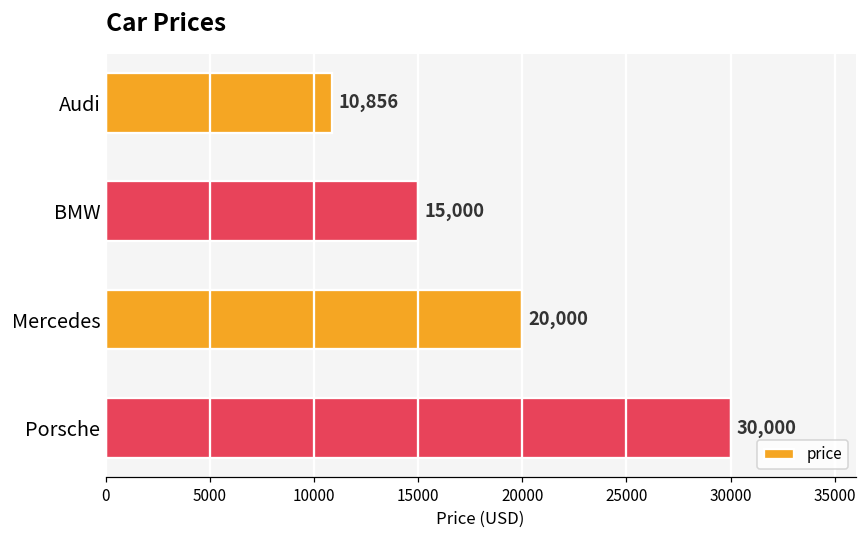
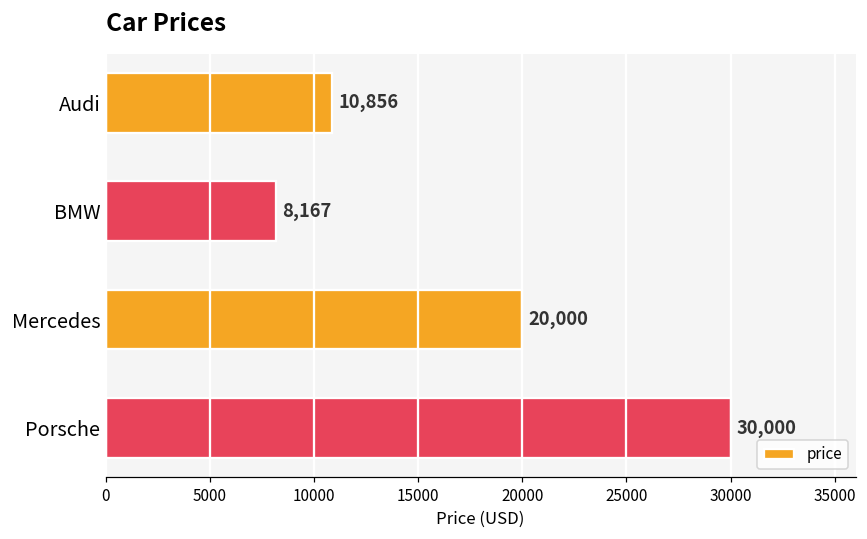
BMW: 15,000 -> 8,167
